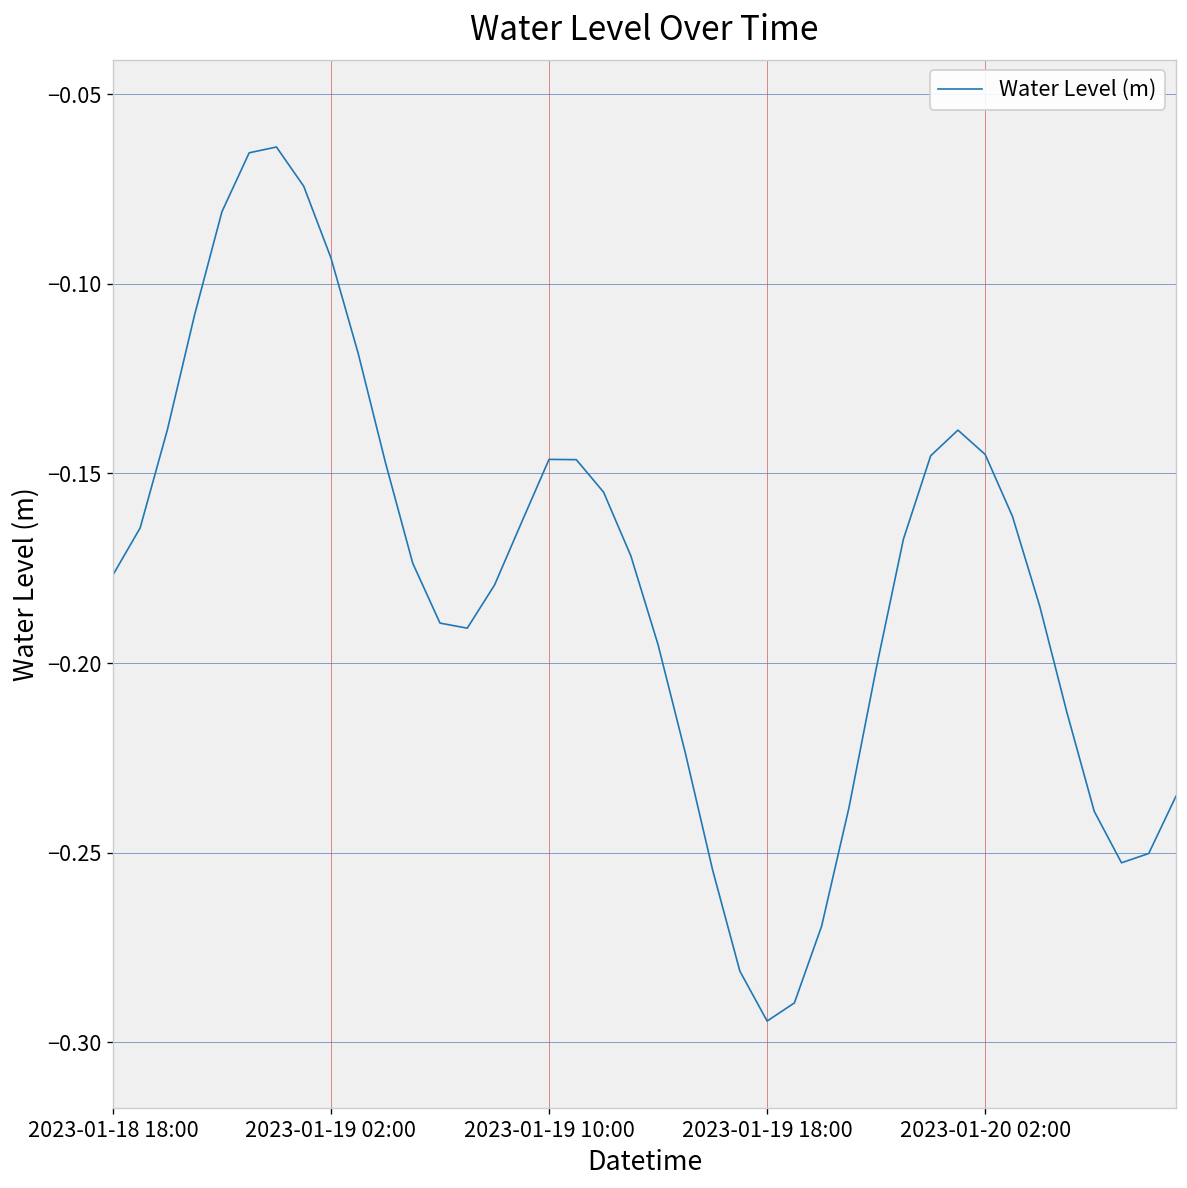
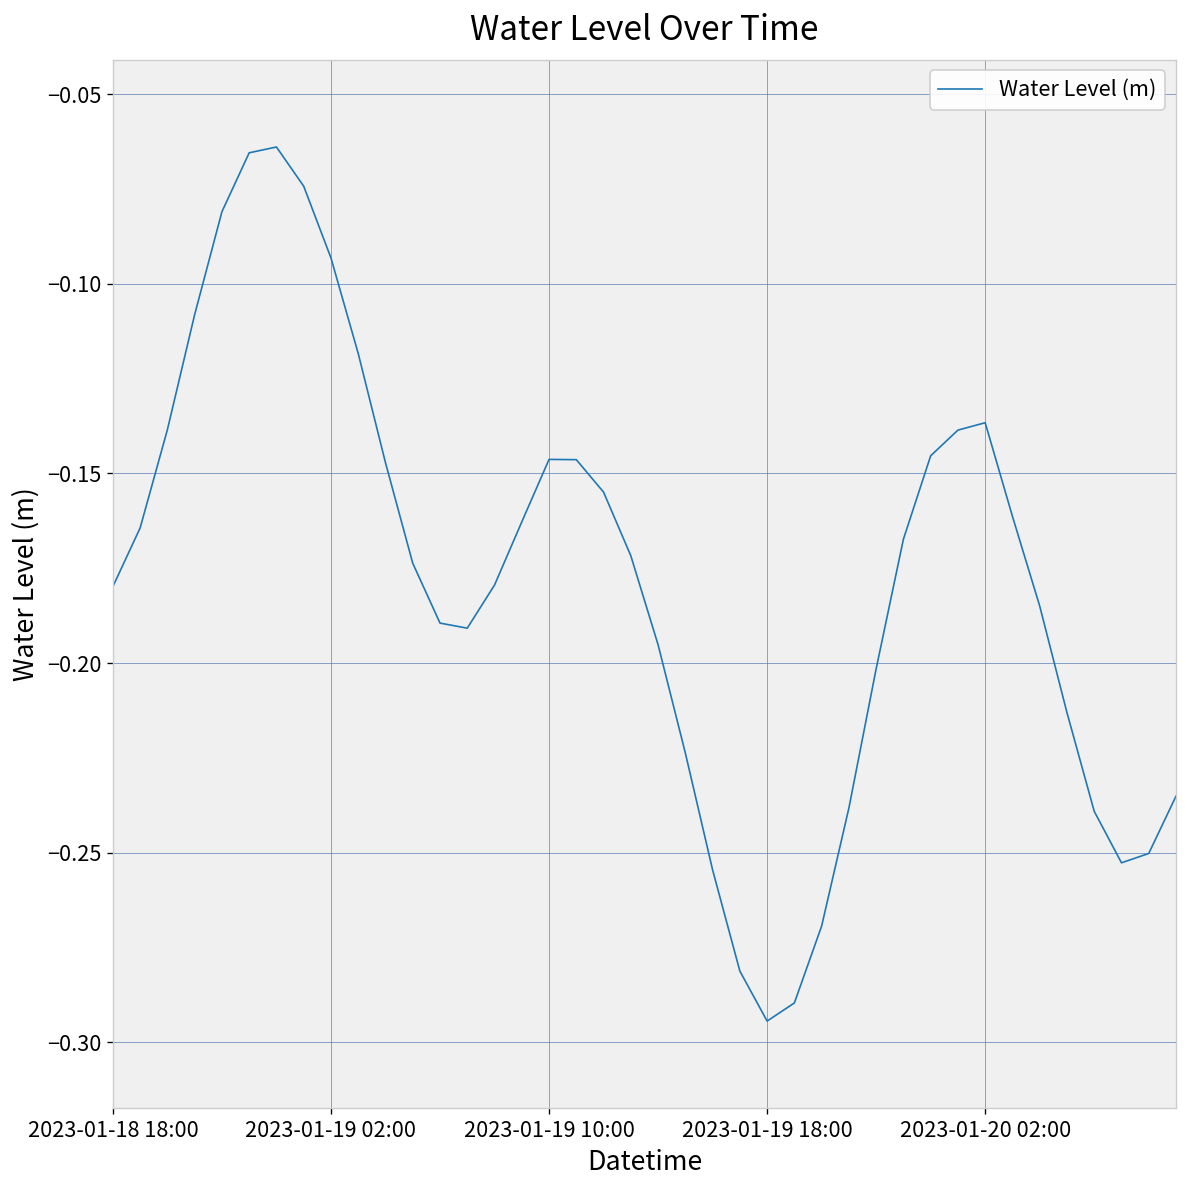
2023-01-18 18:00: -0.177 -> -0.180
2023-01-20 02:00: -0.145 -> -0.137
